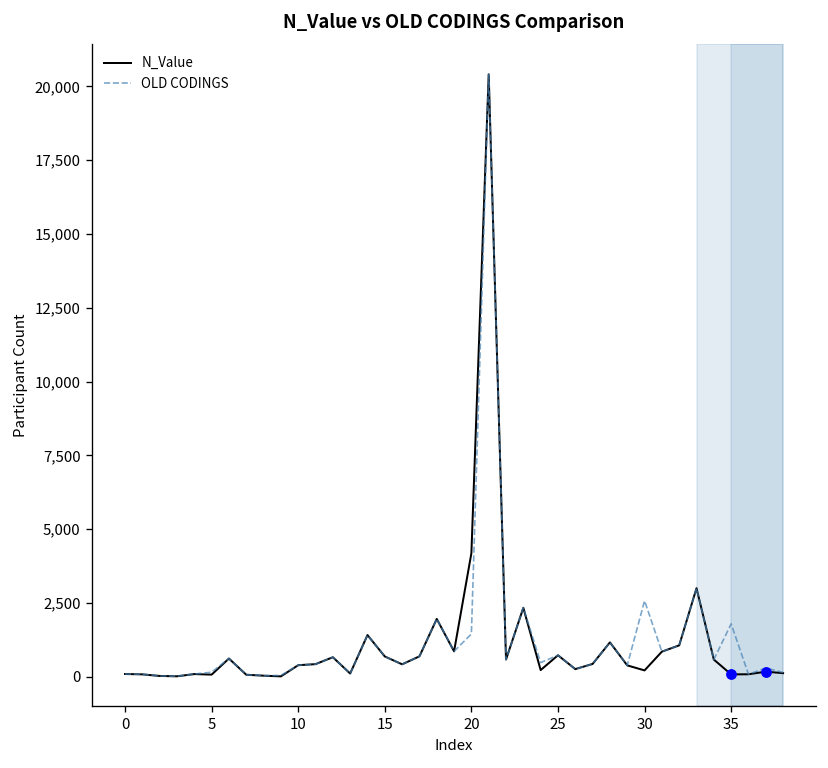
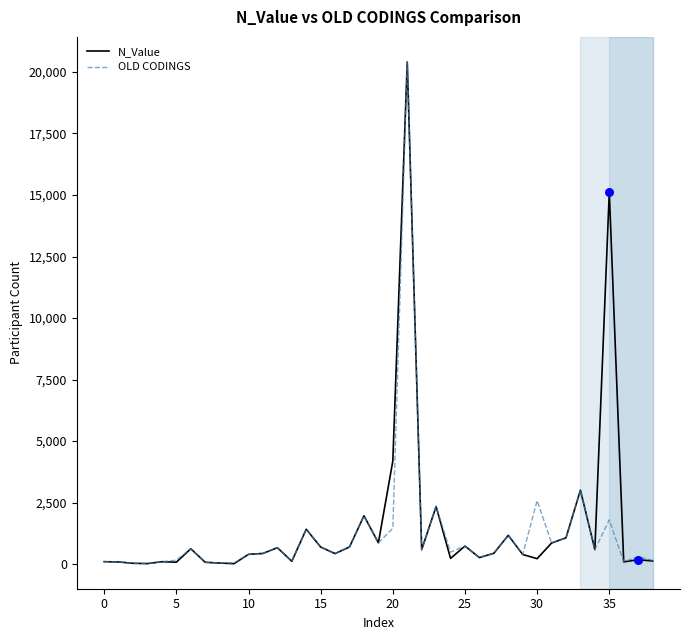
N_Value, 35: 100 -> 15,100
